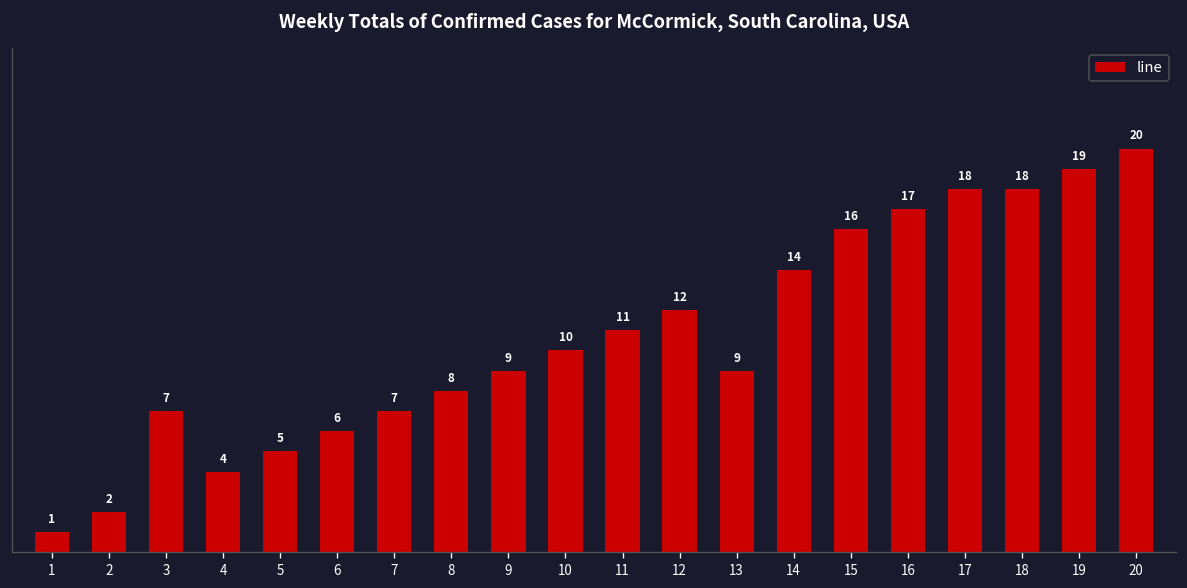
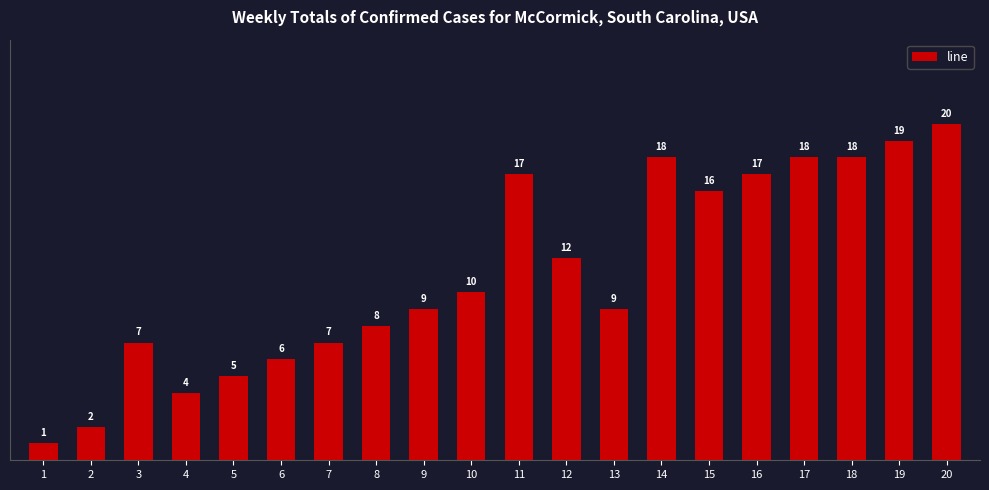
11: 11 -> 17
14: 14 -> 18
